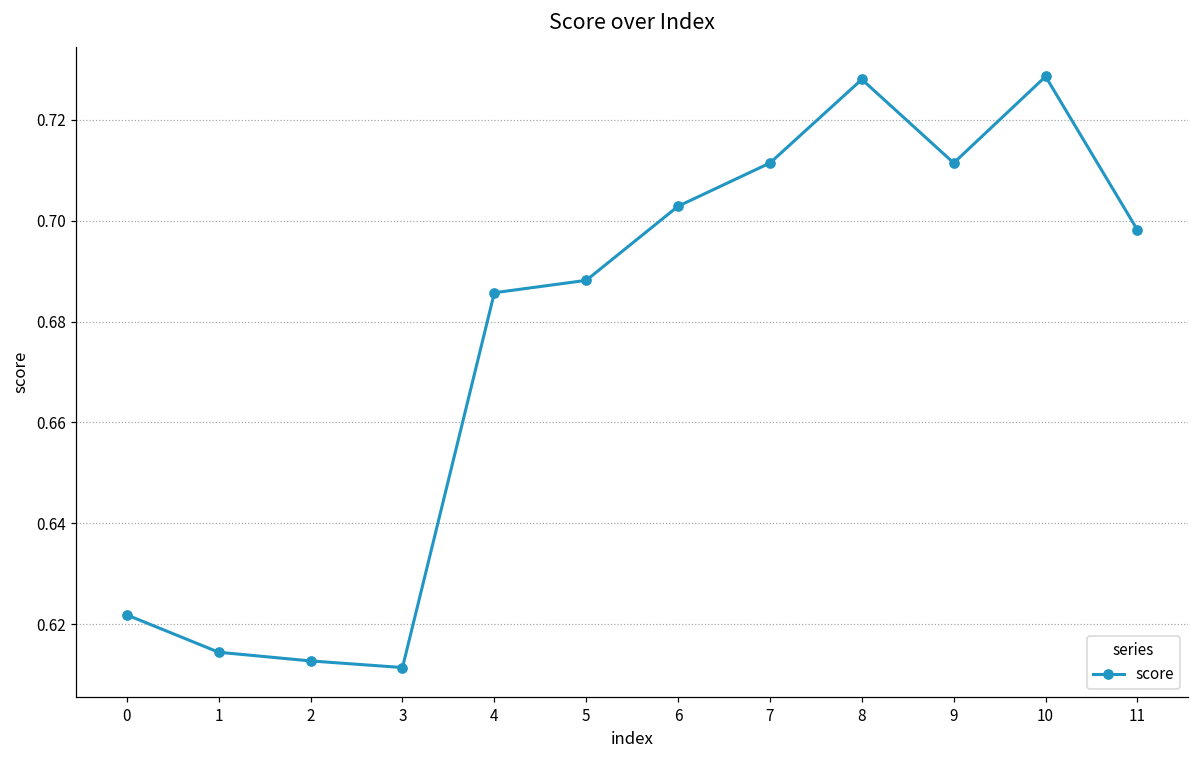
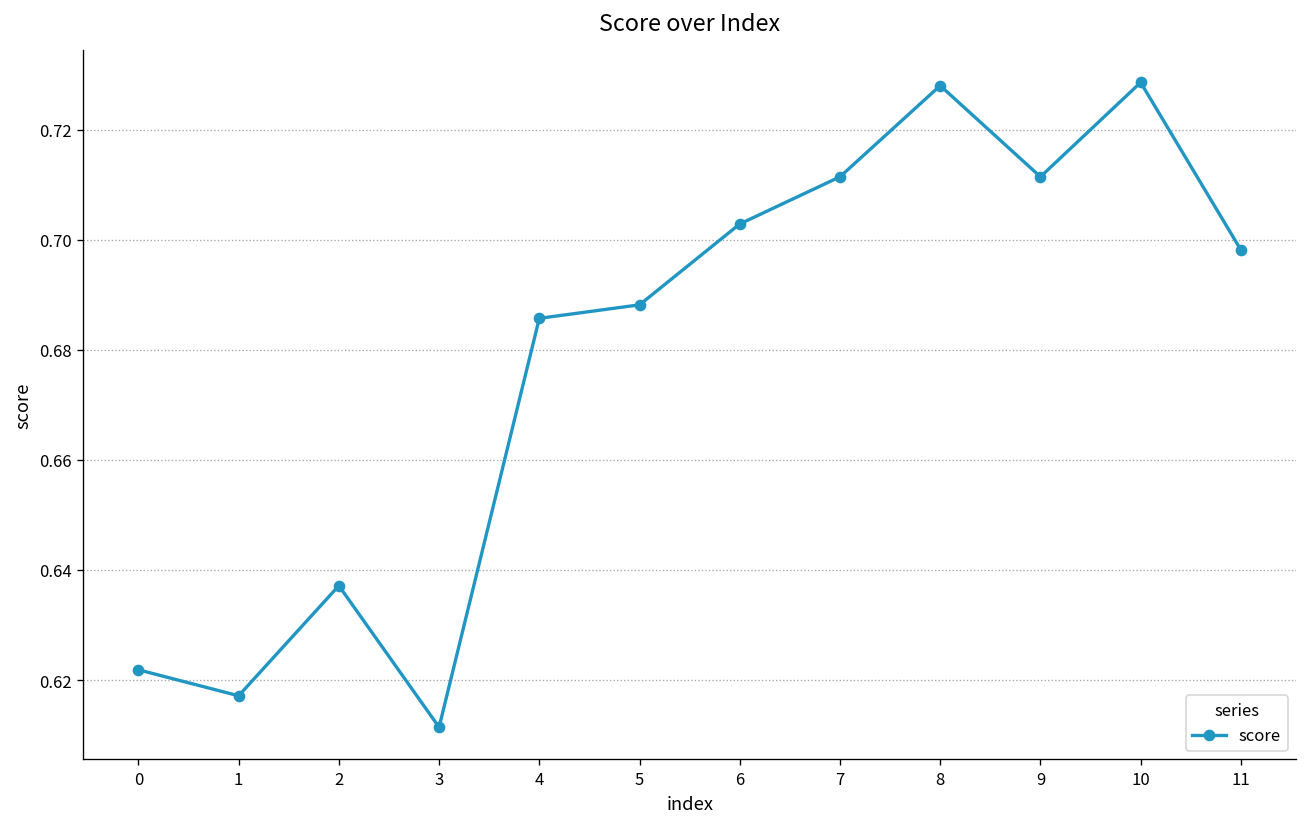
1: 0.614 -> 0.617
2: 0.613 -> 0.637
